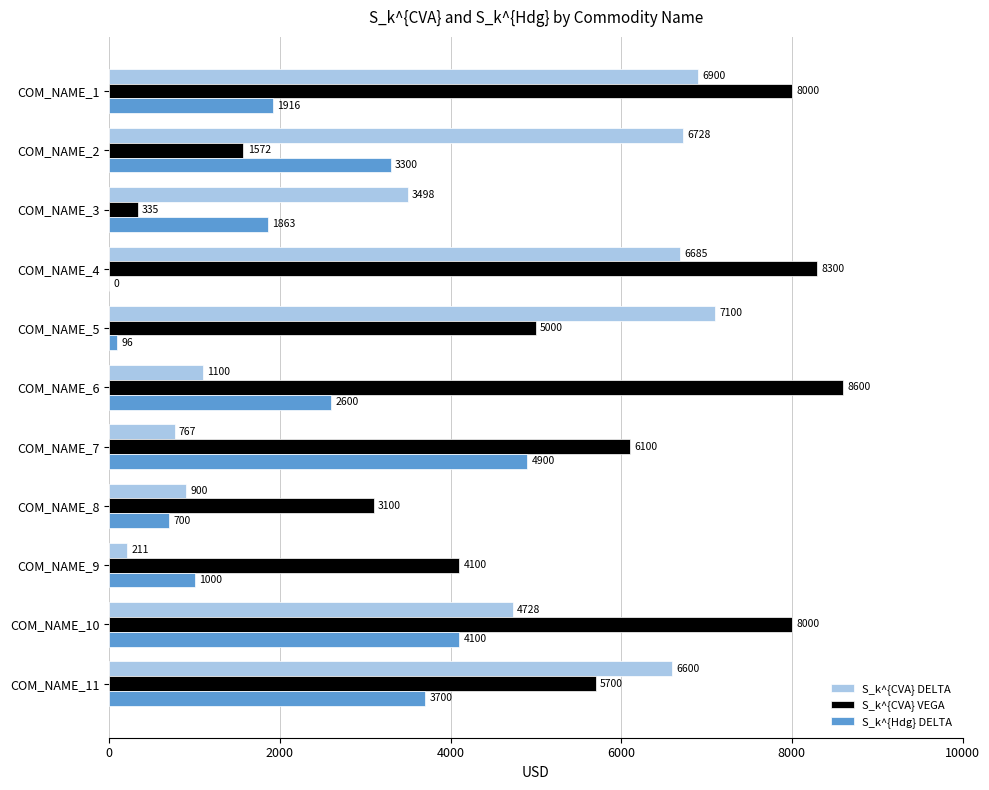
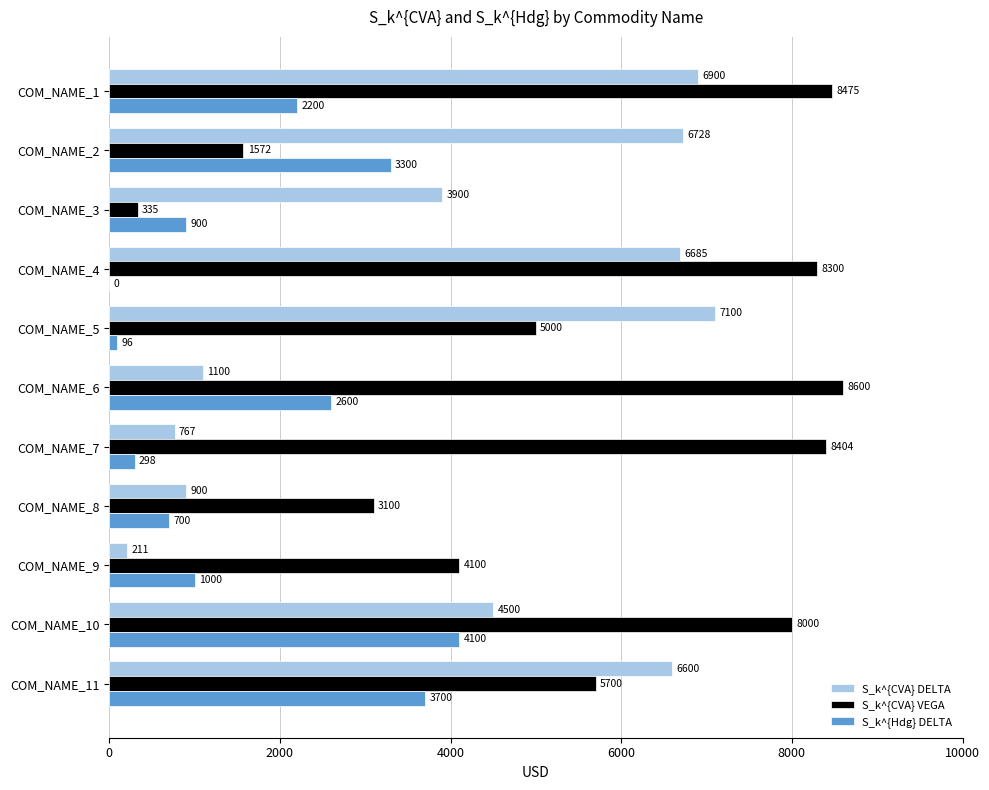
S_k^{CVA} VEGA, COM_NAME_1: 8000 -> 8475
S_k^{Hdg} DELTA, COM_NAME_1: 1916 -> 2200
S_k^{CVA} DELTA, COM_NAME_3: 3498 -> 3900
S_k^{Hdg} DELTA, COM_NAME_3: 1863 -> 900
S_k^{CVA} VEGA, COM_NAME_7: 6100 -> 8404
S_k^{Hdg} DELTA, COM_NAME_7: 4900 -> 298
S_k^{CVA} DELTA, COM_NAME_10: 4728 -> 4500
